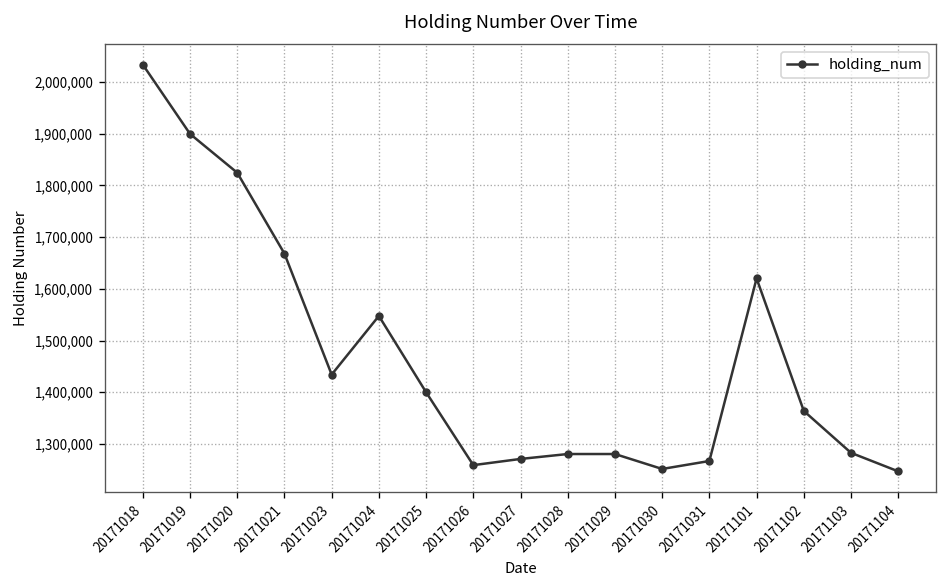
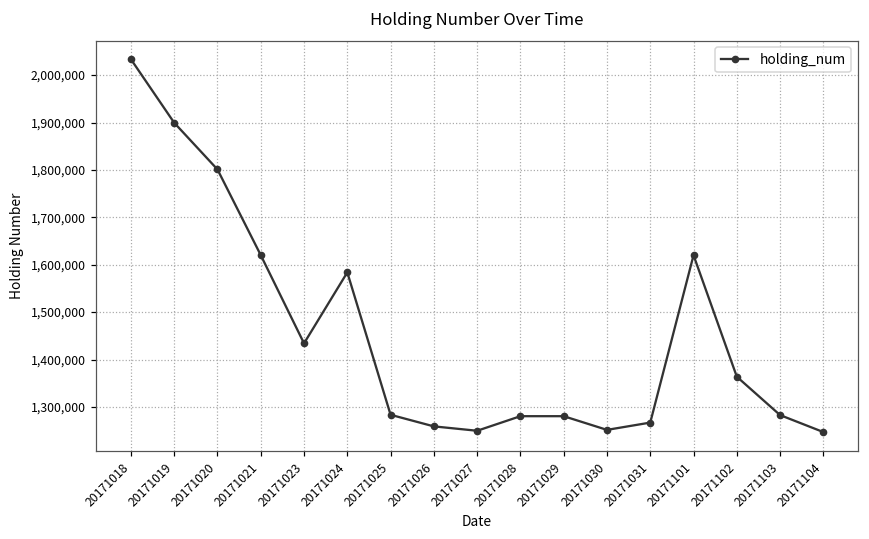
20171020: 1,820,000 -> 1,800,000
20171021: 1,670,000 -> 1,620,000
20171024: 1,550,000 -> 1,580,000
20171025: 1,400,000 -> 1,280,000
20171027: 1,270,000 -> 1,250,000
